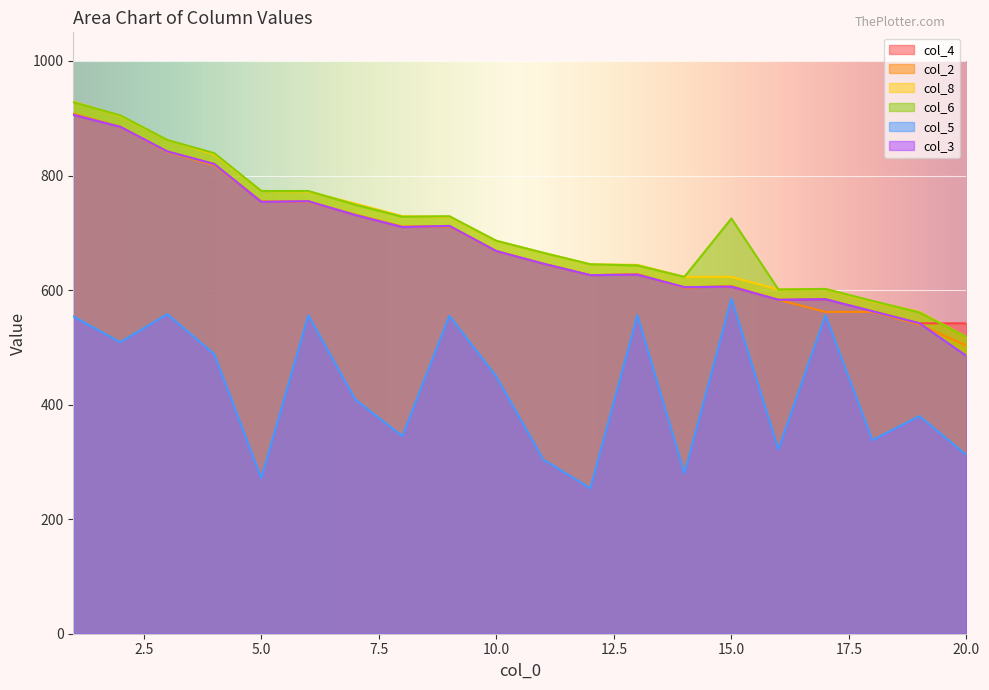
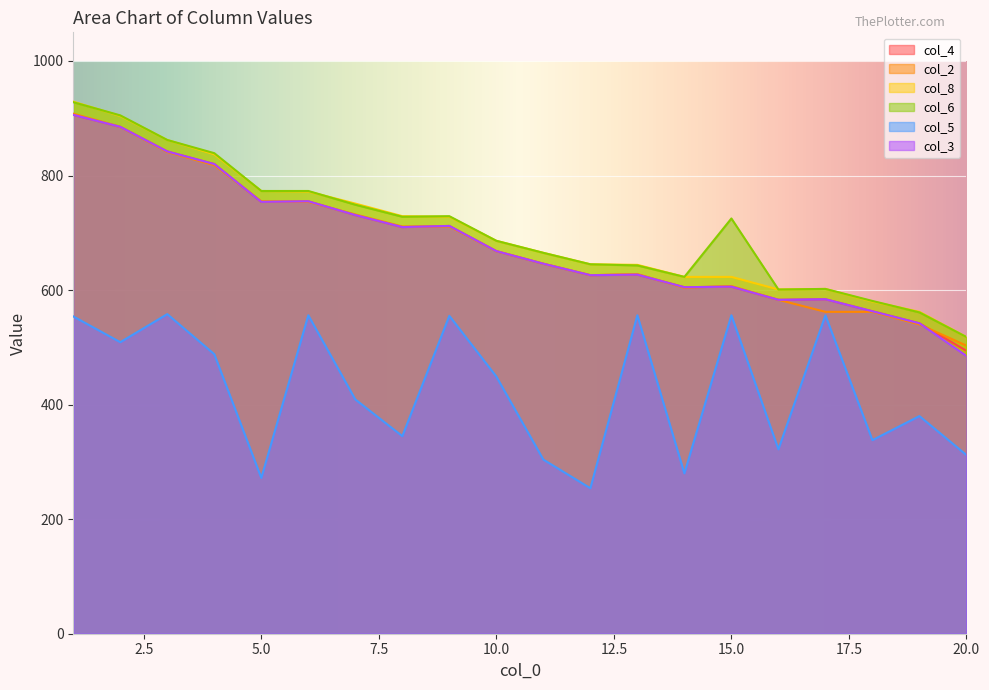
col_5, 15.0: 590 -> 560
col_4, 20.0: 540 -> 490
